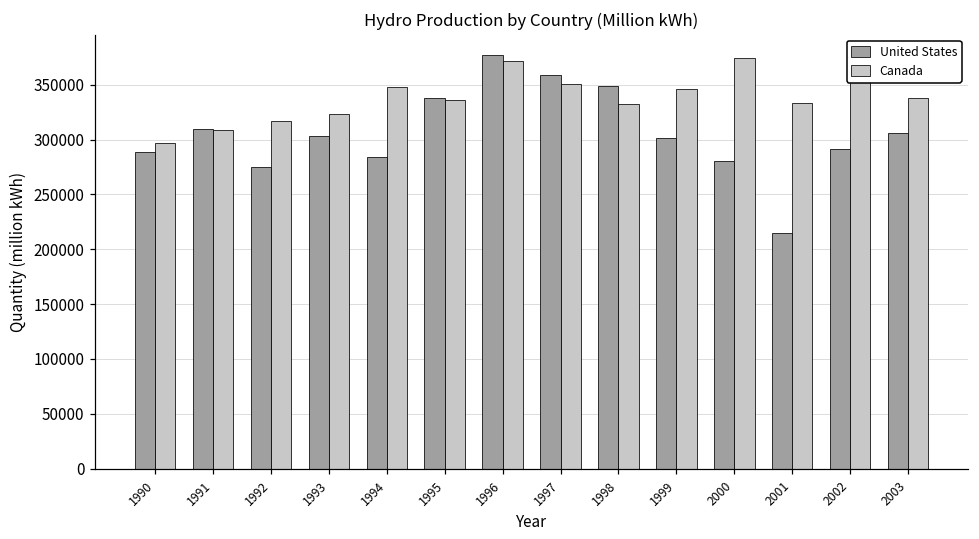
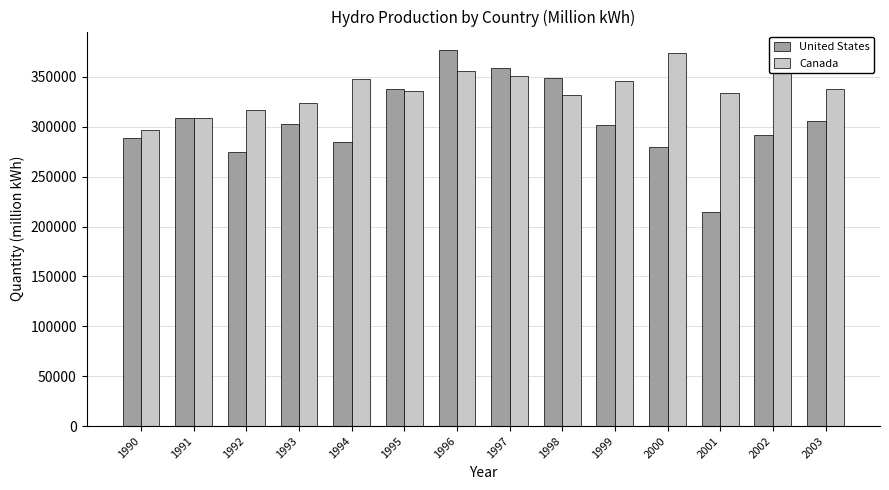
Canada, 1996: 370000 -> 360000
